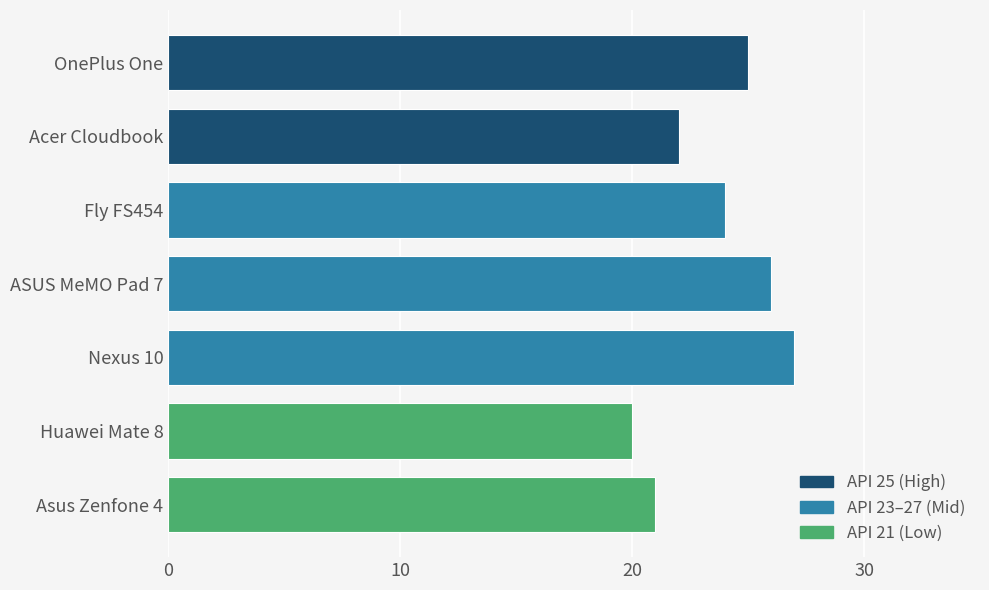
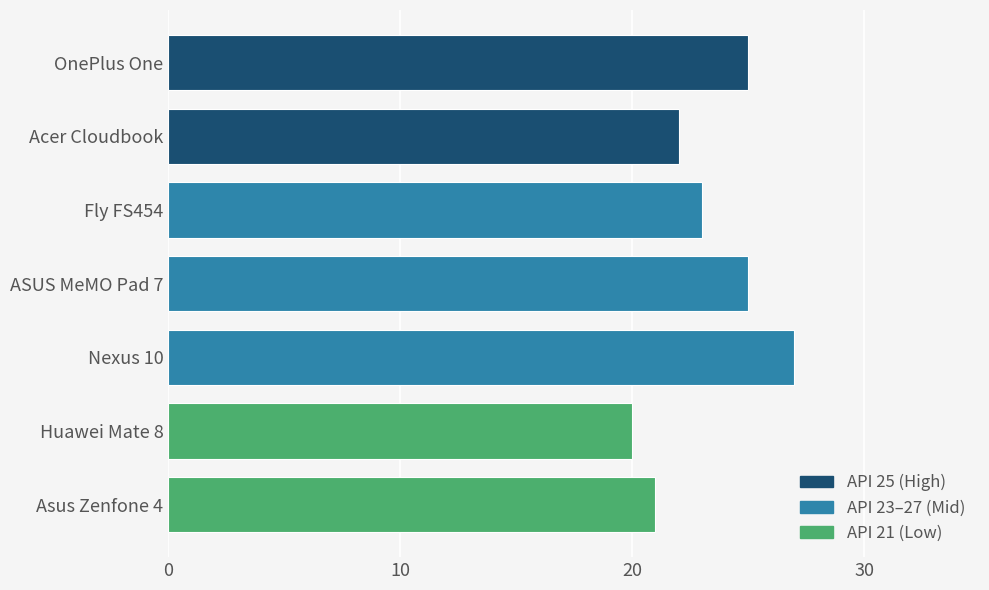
Fly FS454: 24 -> 23
ASUS MeMO Pad 7: 26 -> 25
